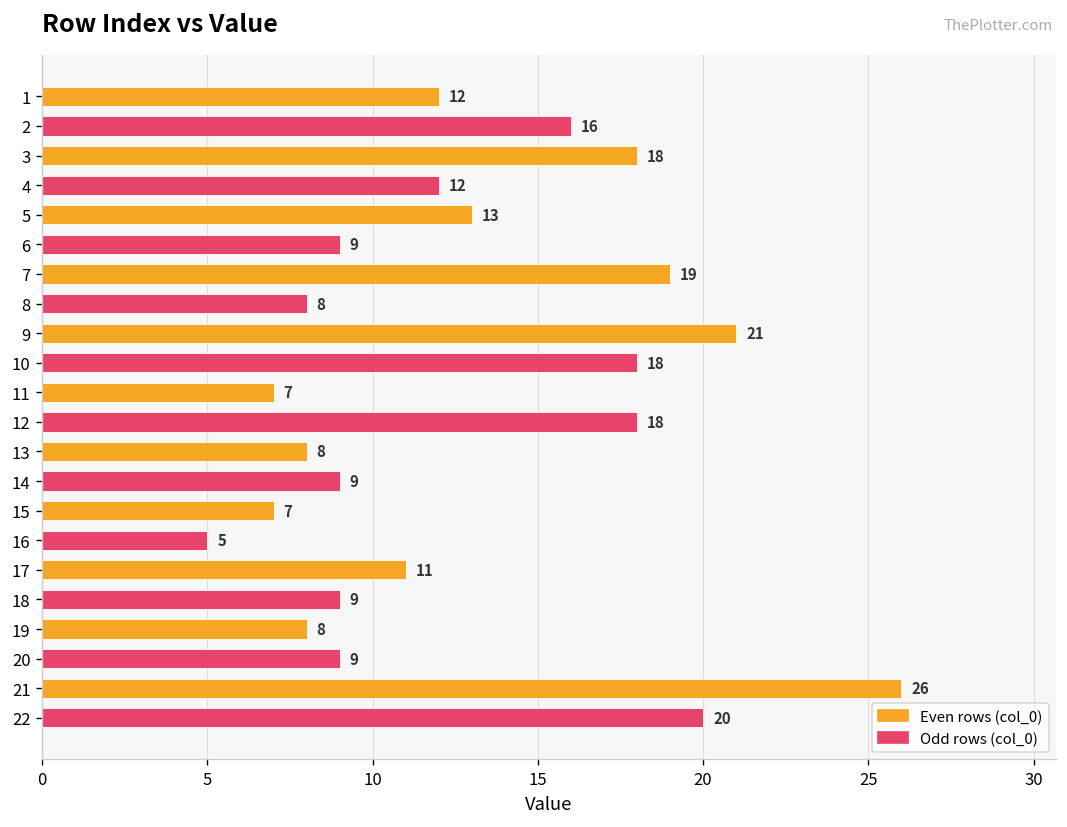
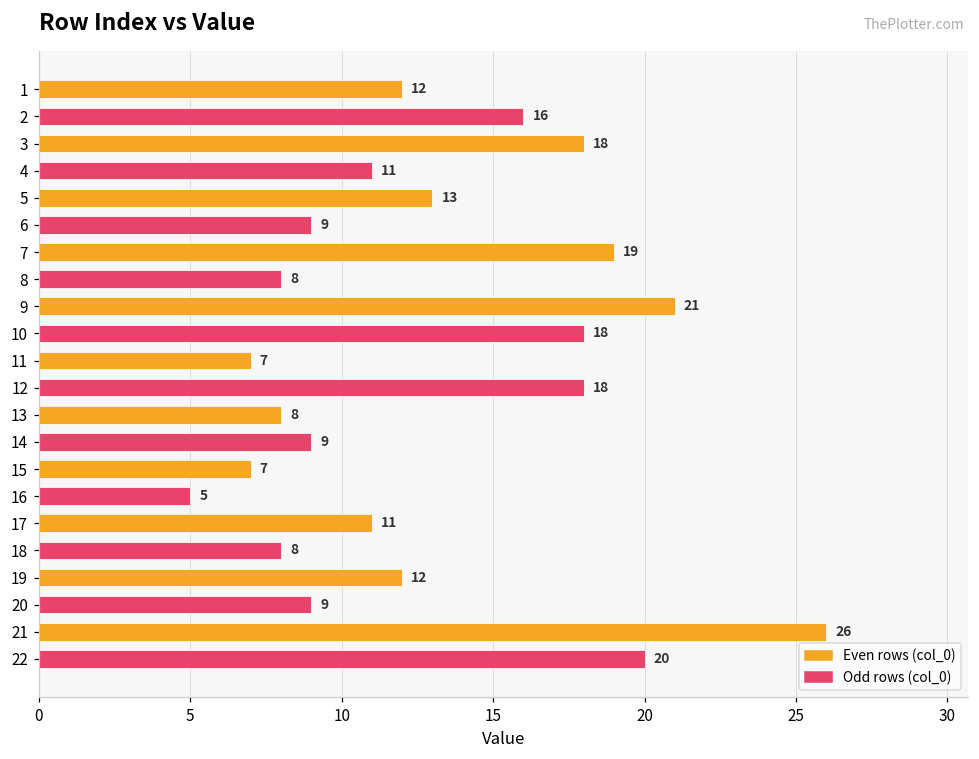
4: 12 -> 11
18: 9 -> 8
19: 8 -> 12
